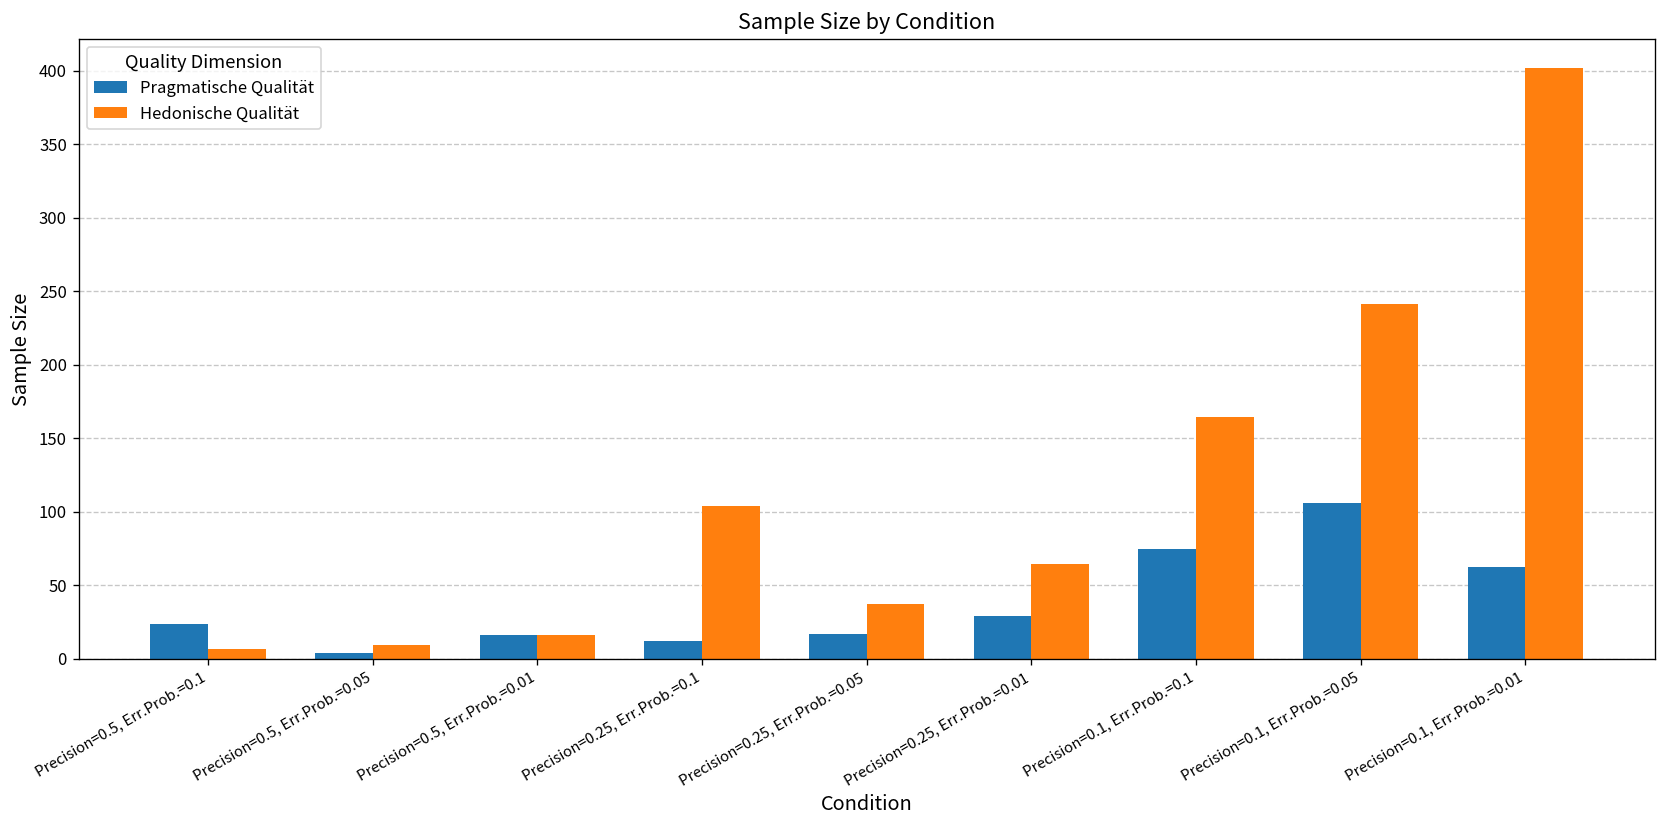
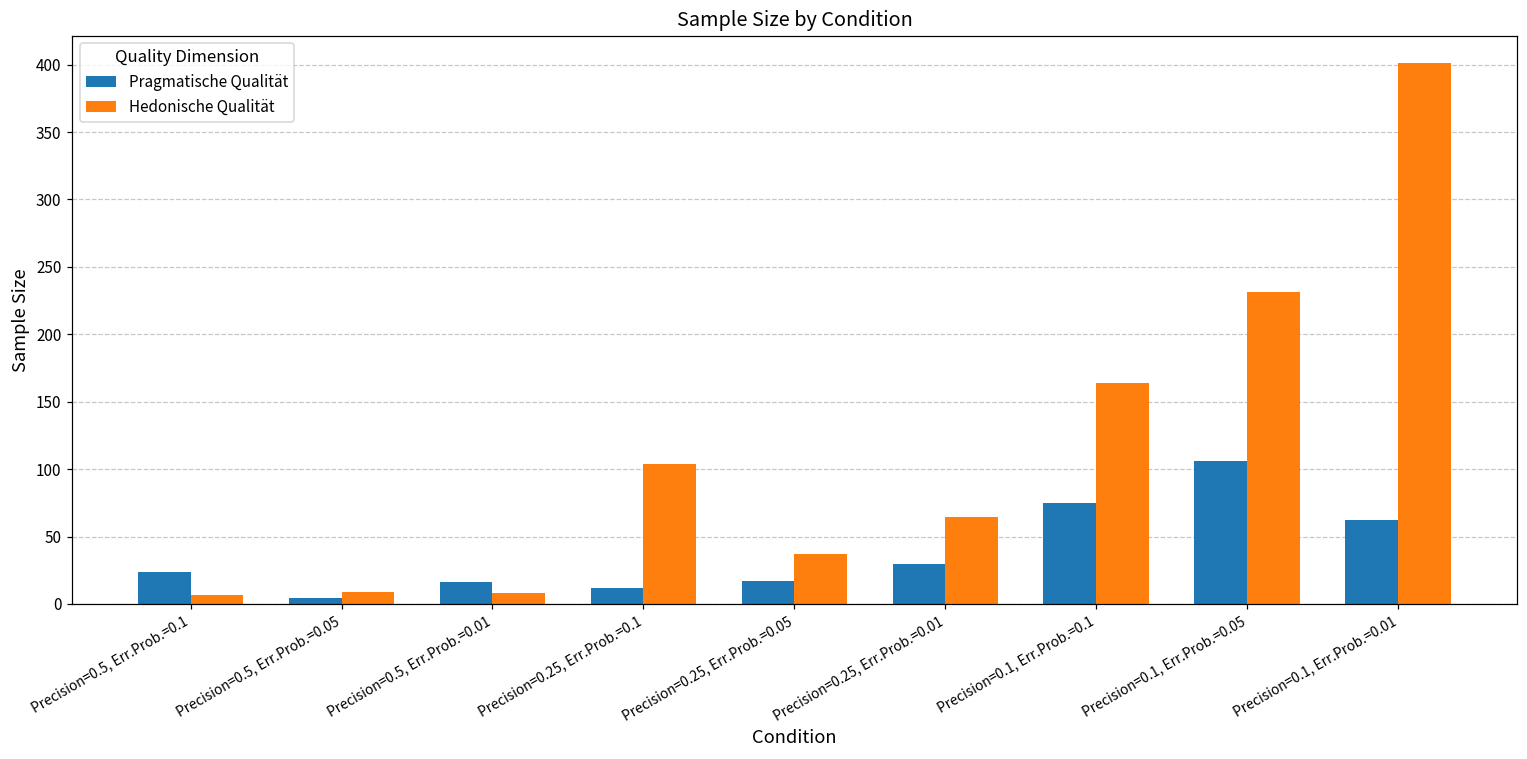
Hedonische Qualität, Precision=0.5, Err.Prob.=0.01: 16 -> 8
Hedonische Qualität, Precision=0.1, Err.Prob.=0.05: 242 -> 232
